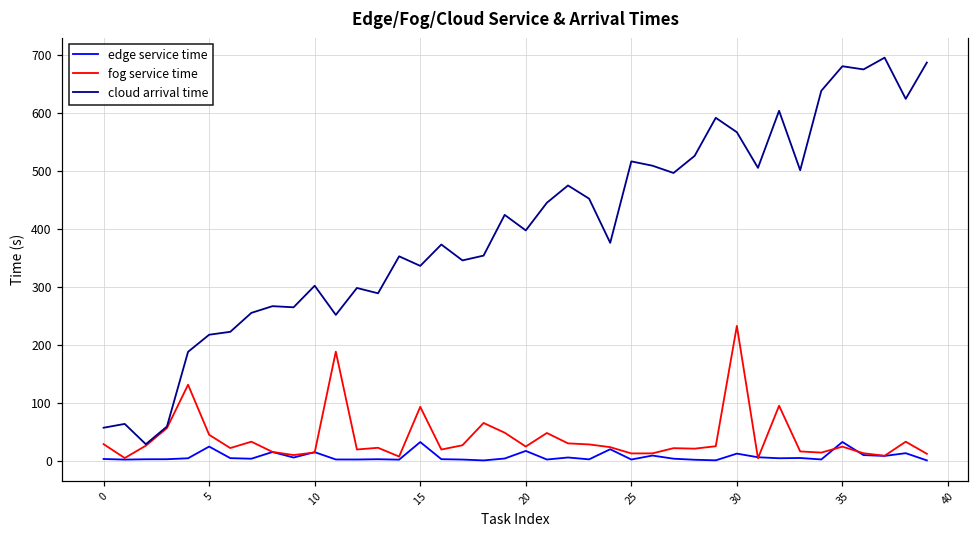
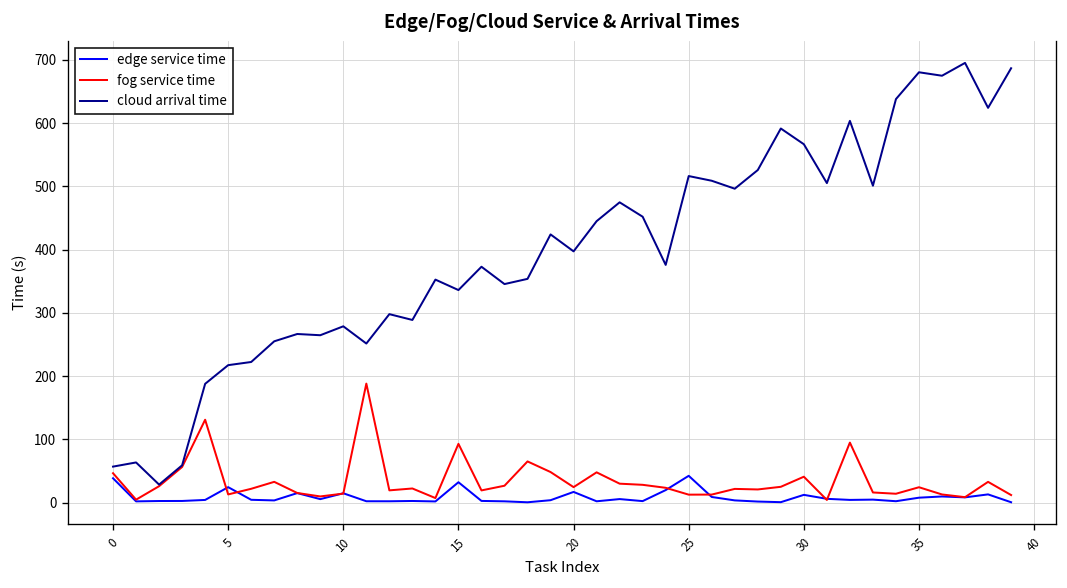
edge service time, 0: 0 -> 40
fog service time, 0: 30 -> 50
fog service time, 5: 40 -> 10
cloud arrival time, 10: 300 -> 280
edge service time, 25: 0 -> 40
fog service time, 30: 230 -> 40
edge service time, 35: 30 -> 10
